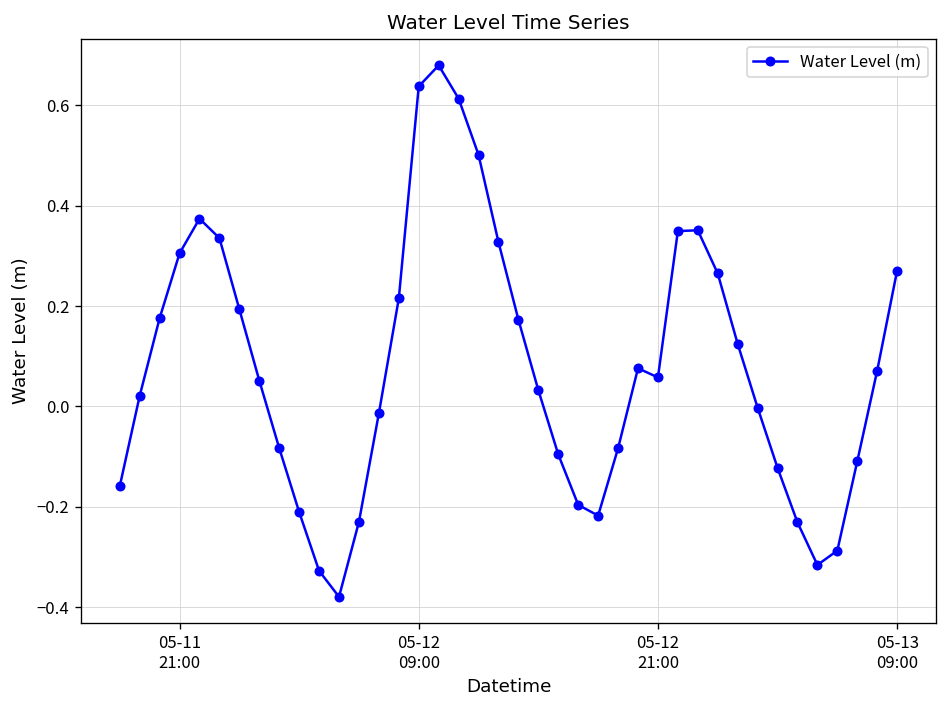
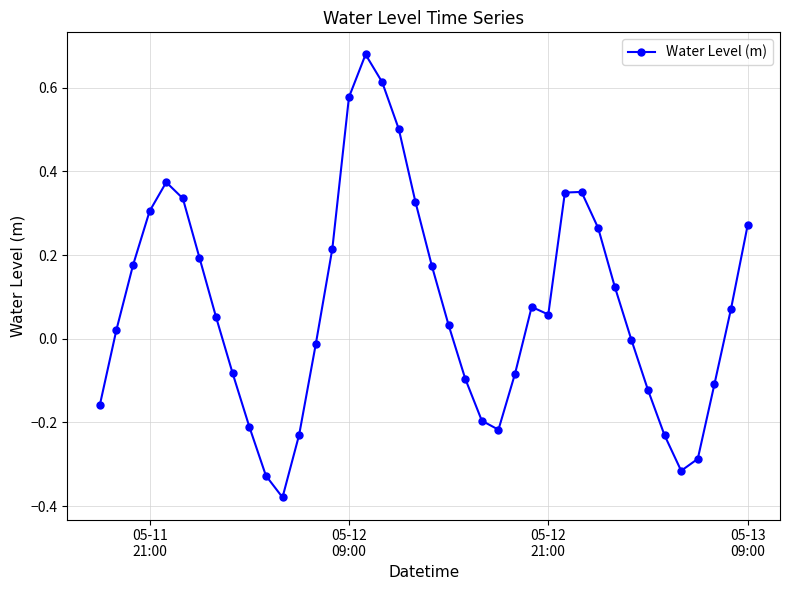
05-12 09:00: 0.64 -> 0.58
